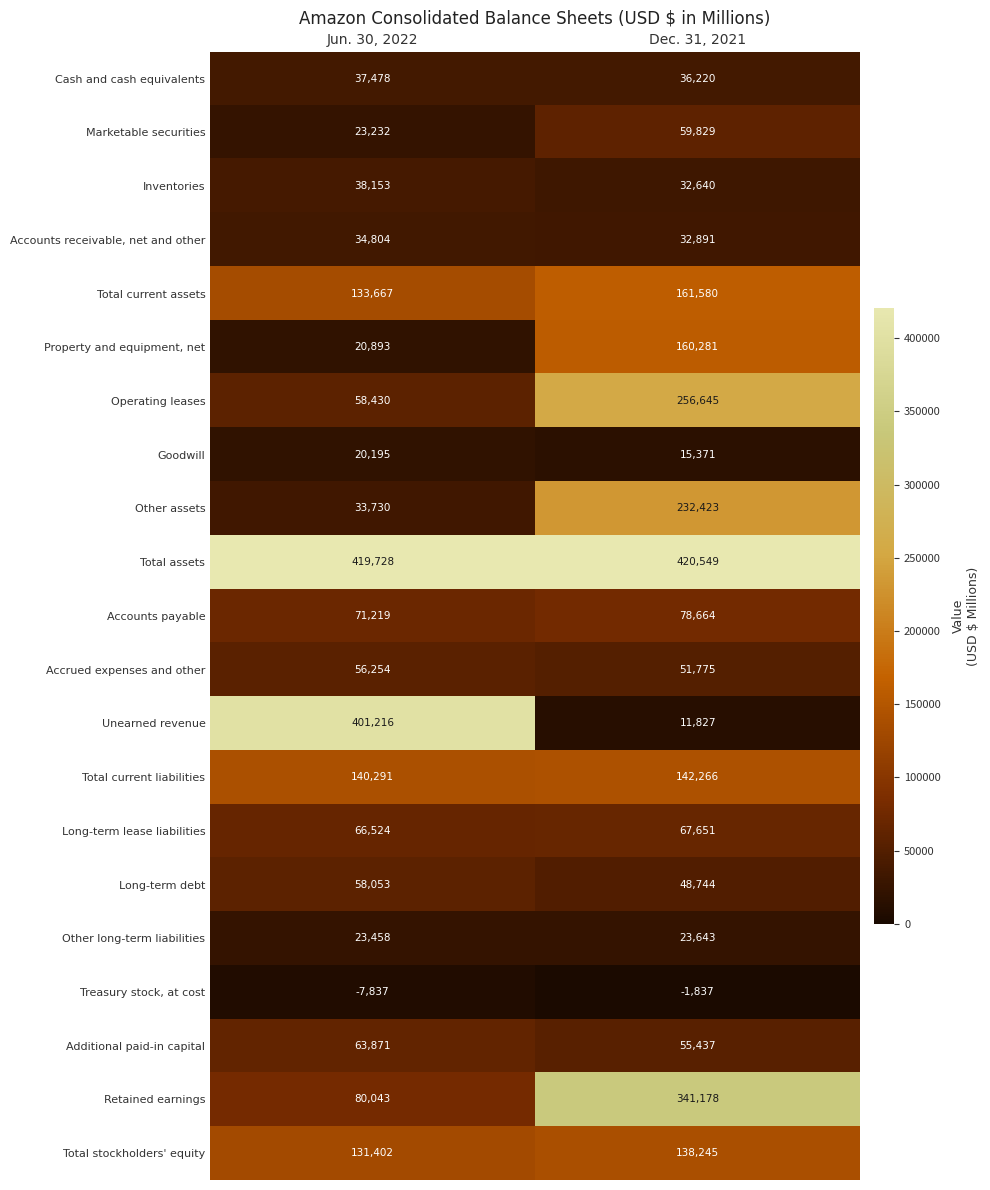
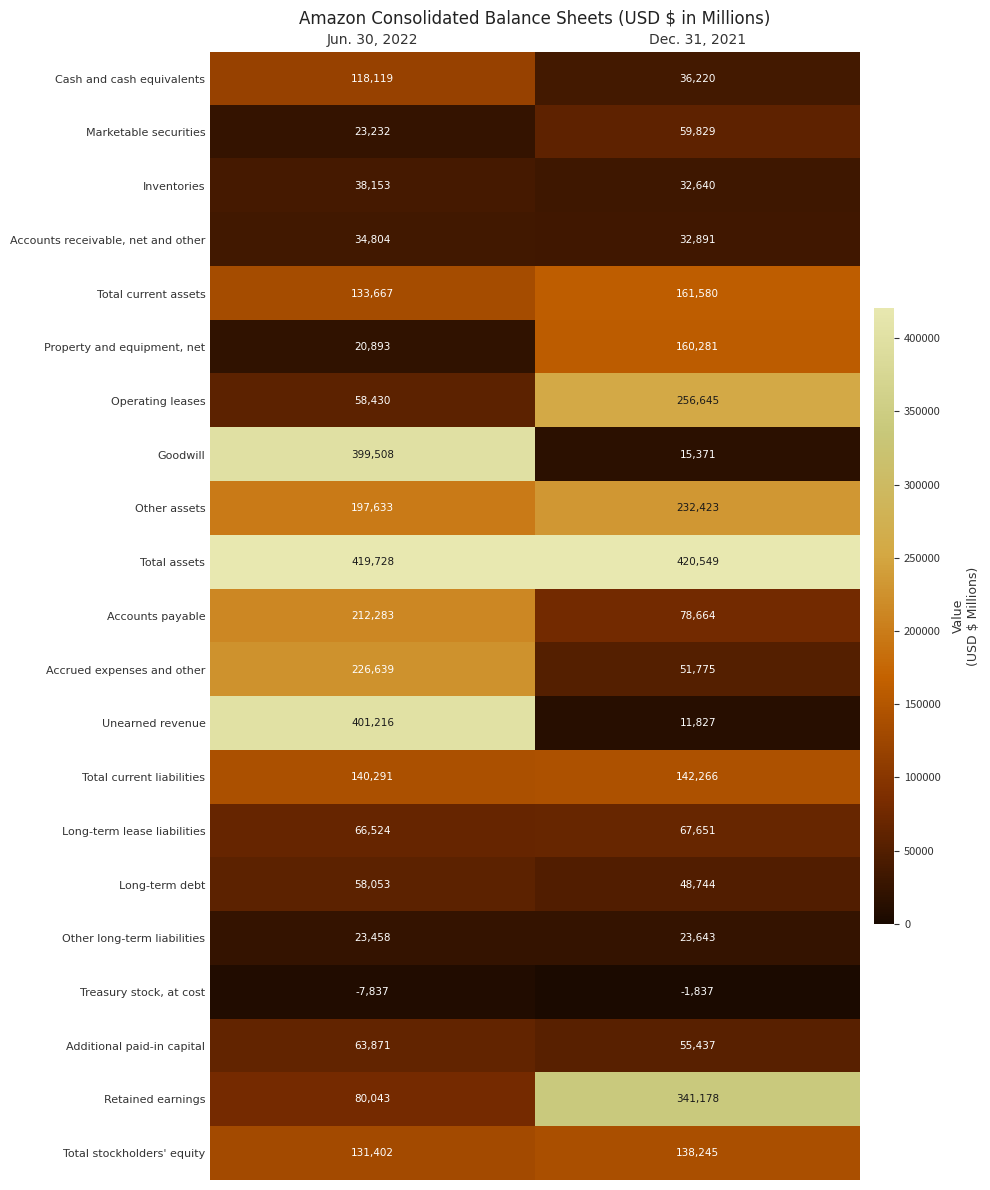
Cash and cash equivalents, Jun. 30, 2022: 37,478 -> 118,119
Goodwill, Jun. 30, 2022: 20,195 -> 399,508
Other assets, Jun. 30, 2022: 33,730 -> 197,633
Accounts payable, Jun. 30, 2022: 71,219 -> 212,283
Accrued expenses and other, Jun. 30, 2022: 56,254 -> 226,639
